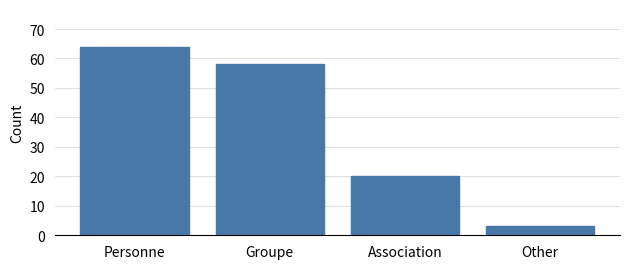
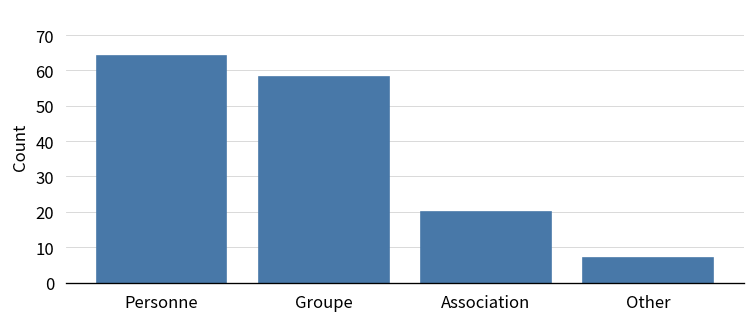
Other: 3 -> 7
